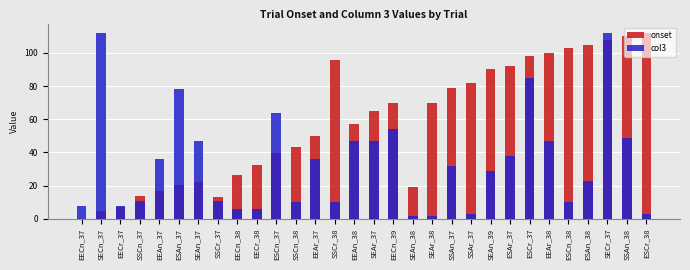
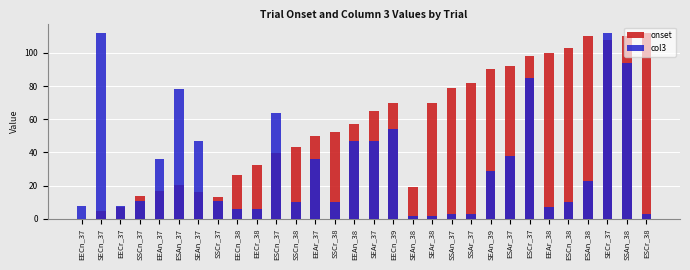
onset, SEAn_37: 22 -> 16
onset, SSCr_38: 96 -> 52
col3, SSAn_37: 32 -> 3
col3, EEAr_38: 47 -> 7
onset, ESAn_38: 105 -> 110
col3, SSAn_38: 49 -> 94
